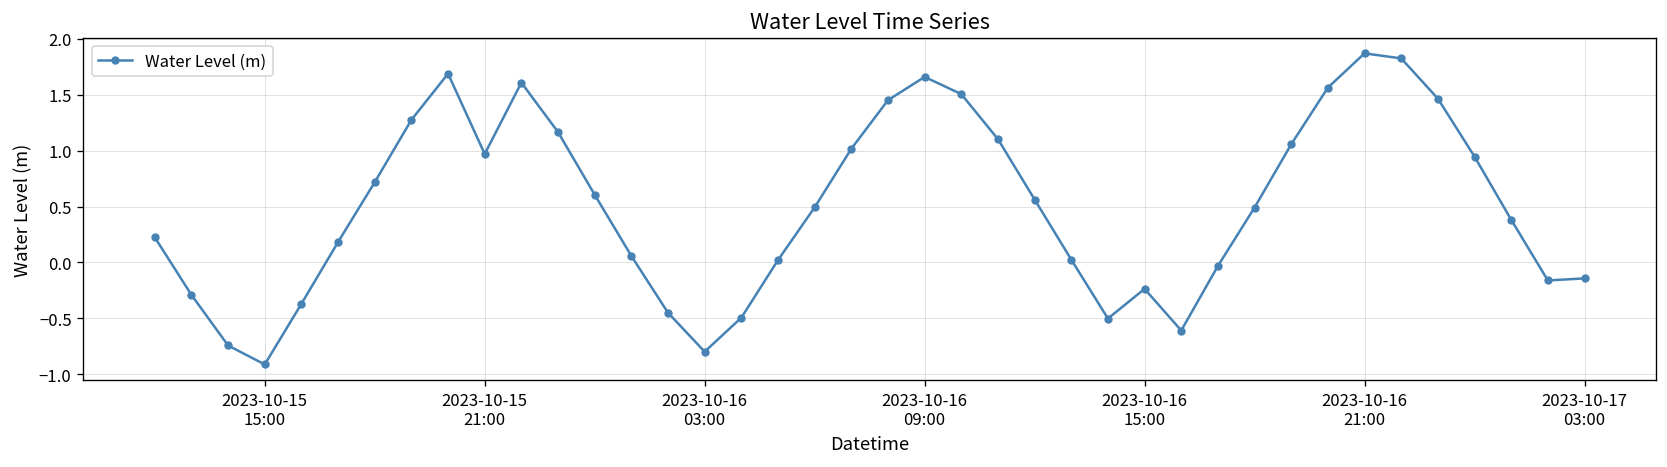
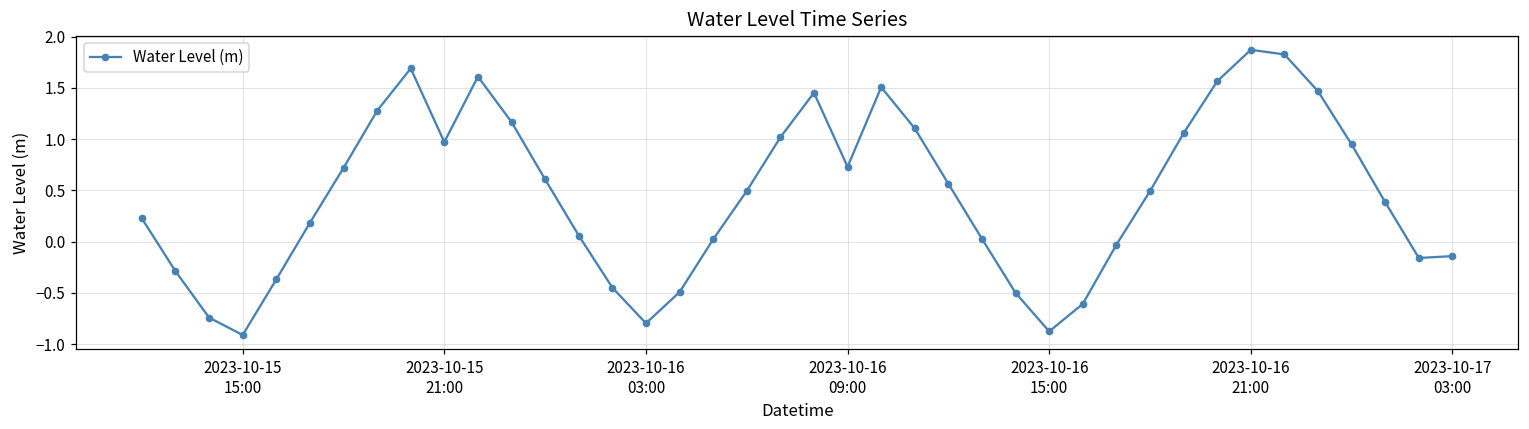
2023-10-16 09:00: 1.7 -> 0.7
2023-10-16 15:00: -0.2 -> -0.9
